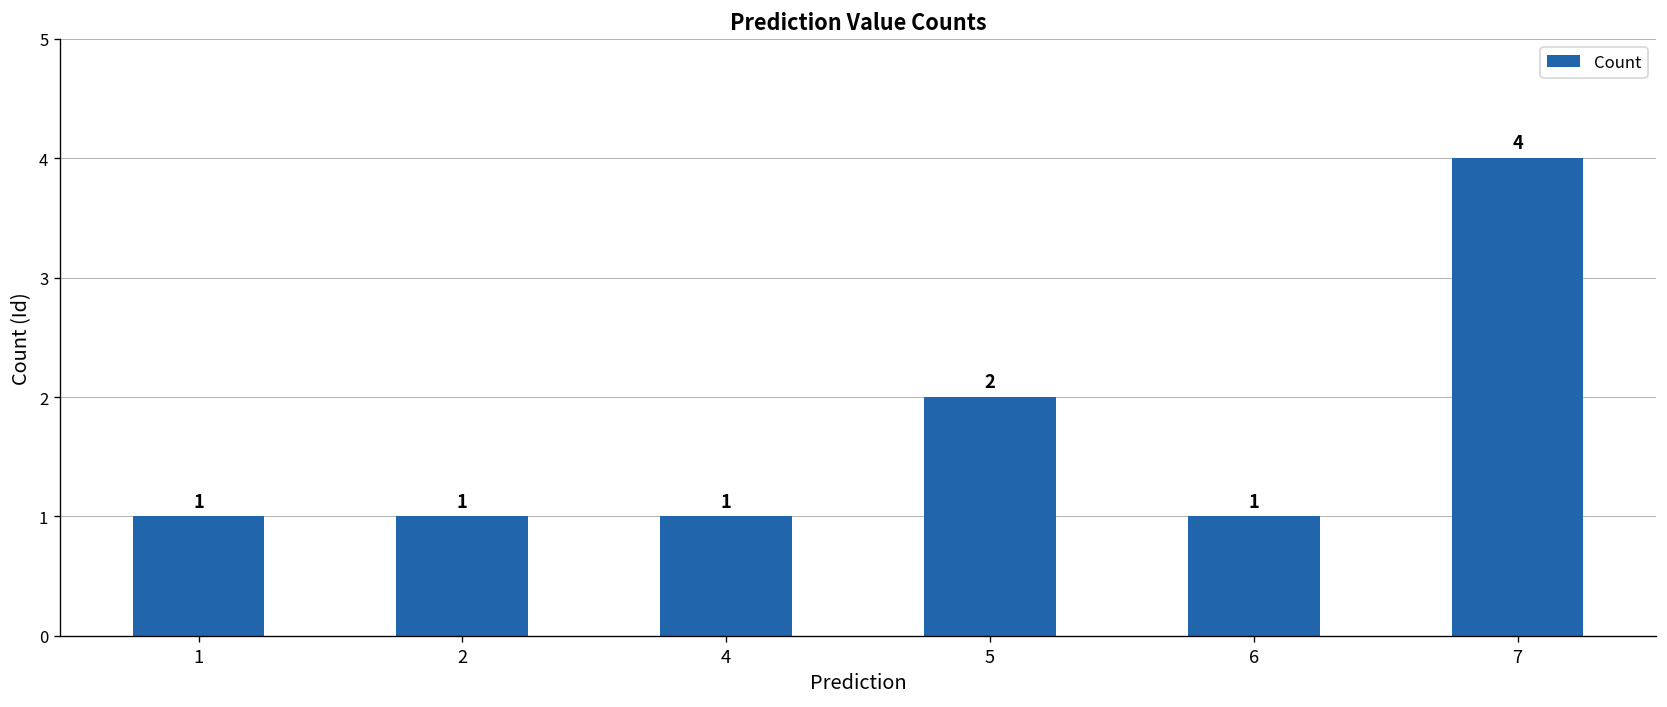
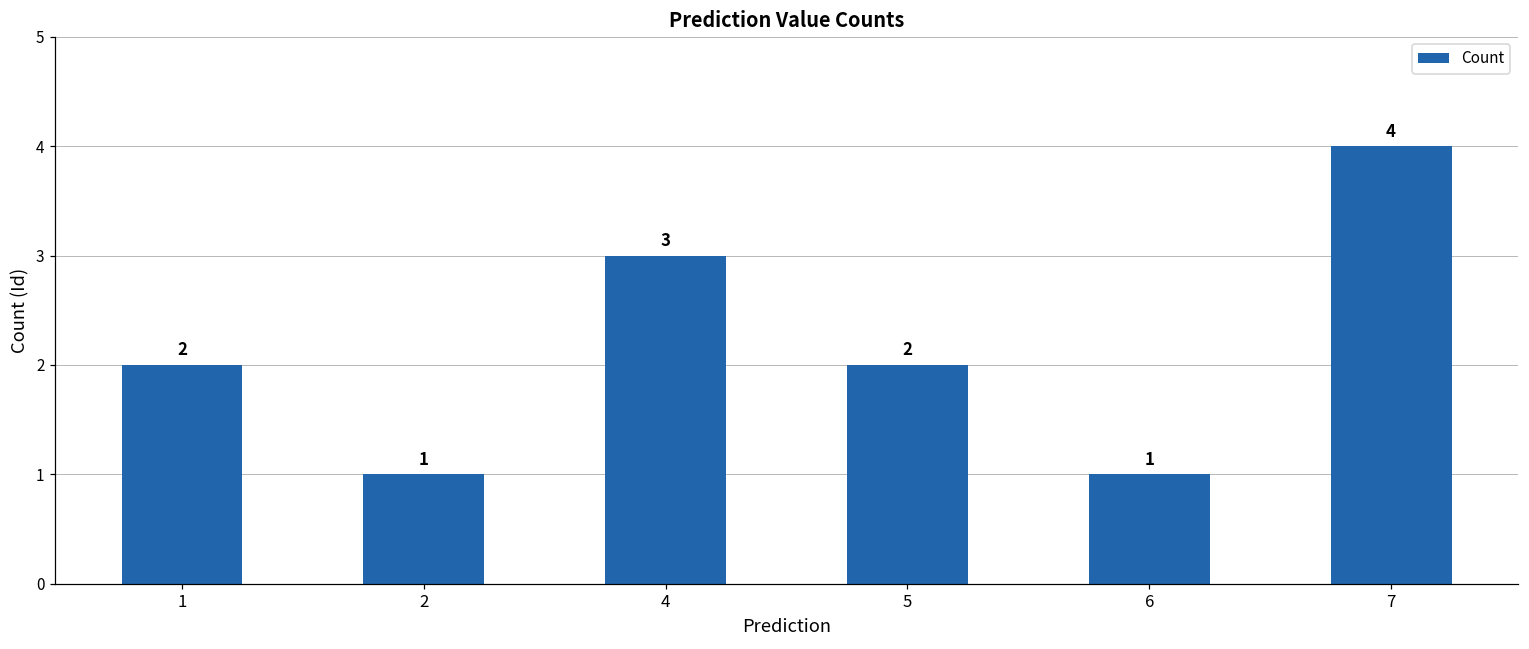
1: 1 -> 2
4: 1 -> 3
